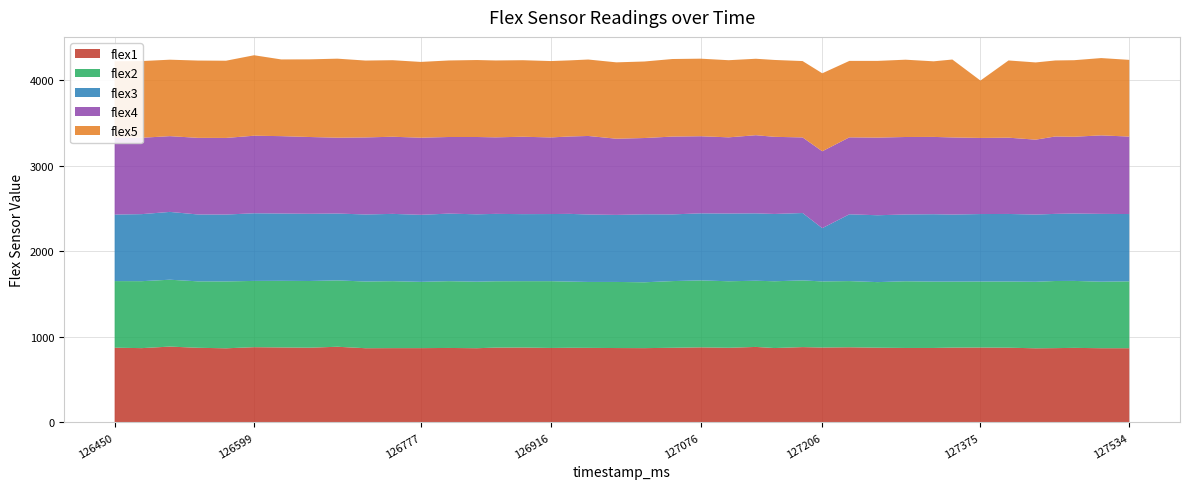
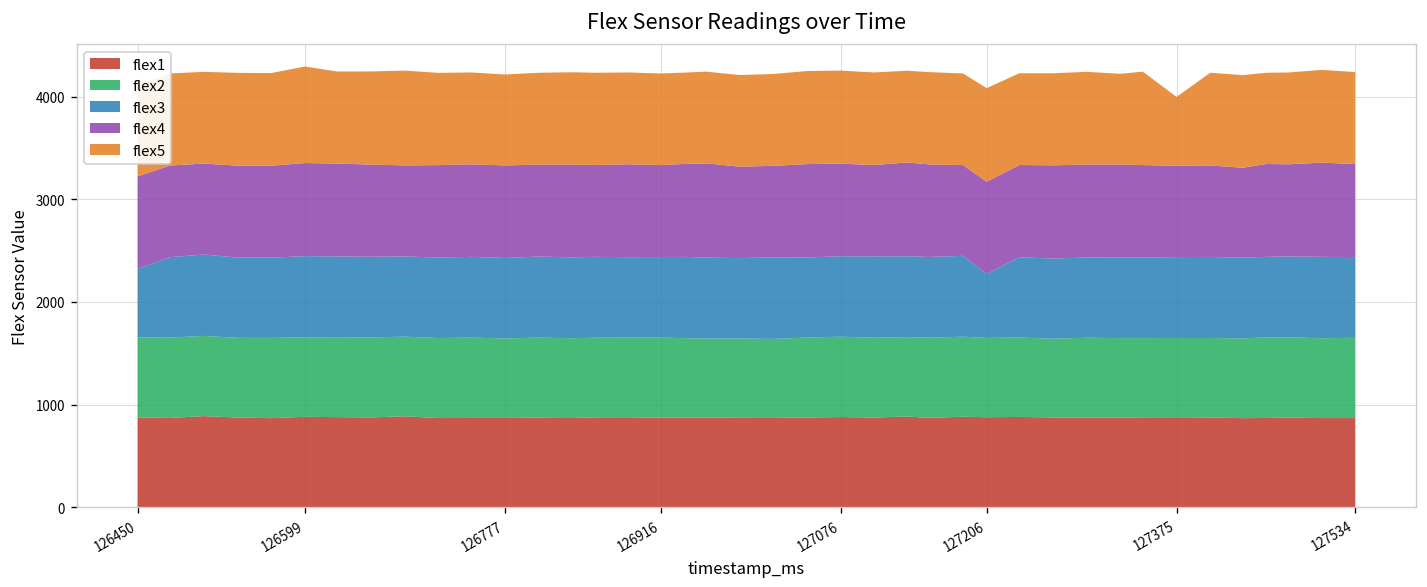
flex3, 126450: 800 -> 700
